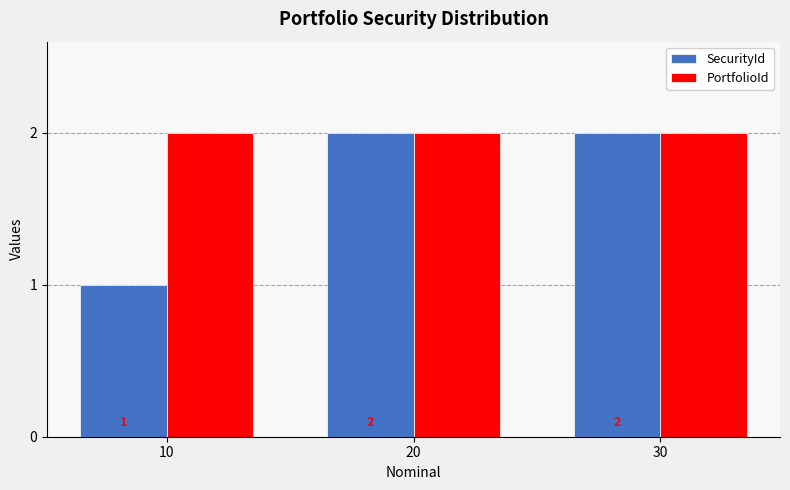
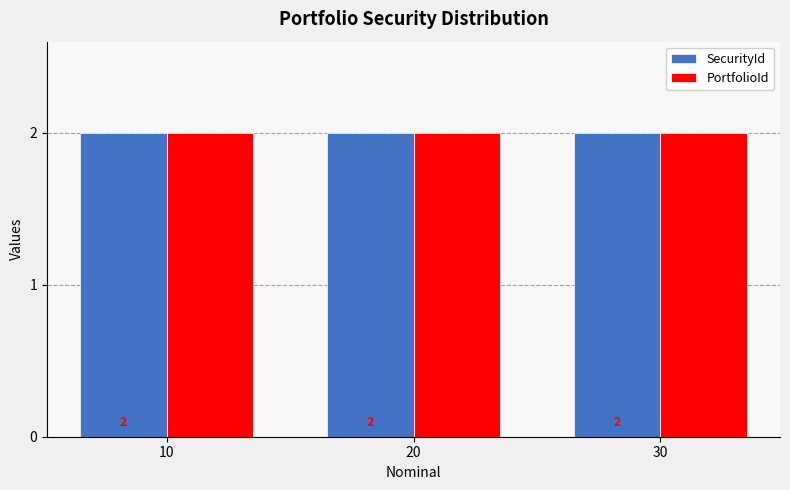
SecurityId, 10: 1 -> 2
